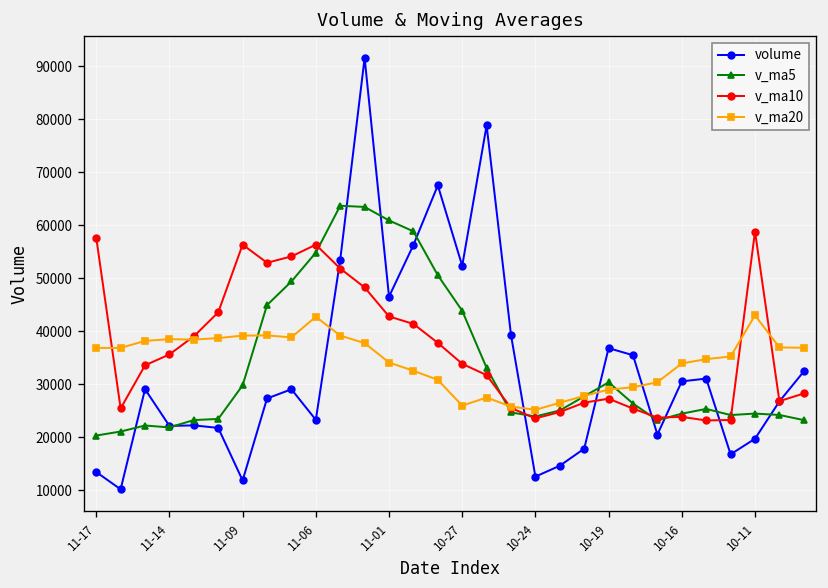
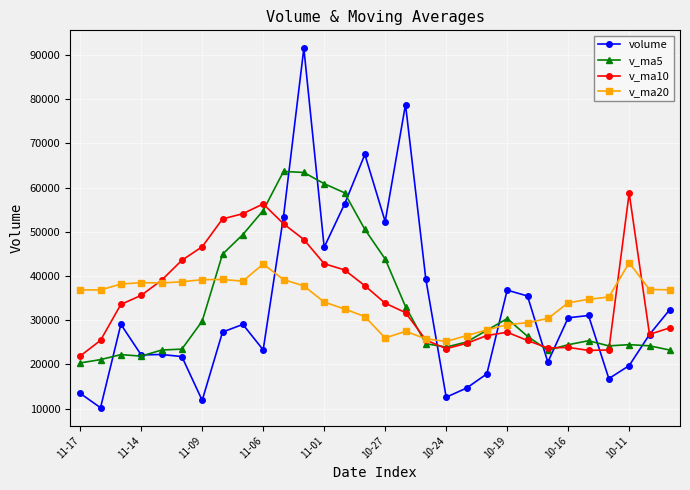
v_ma10, 11-17: 58000 -> 22000
v_ma10, 11-09: 56000 -> 47000
